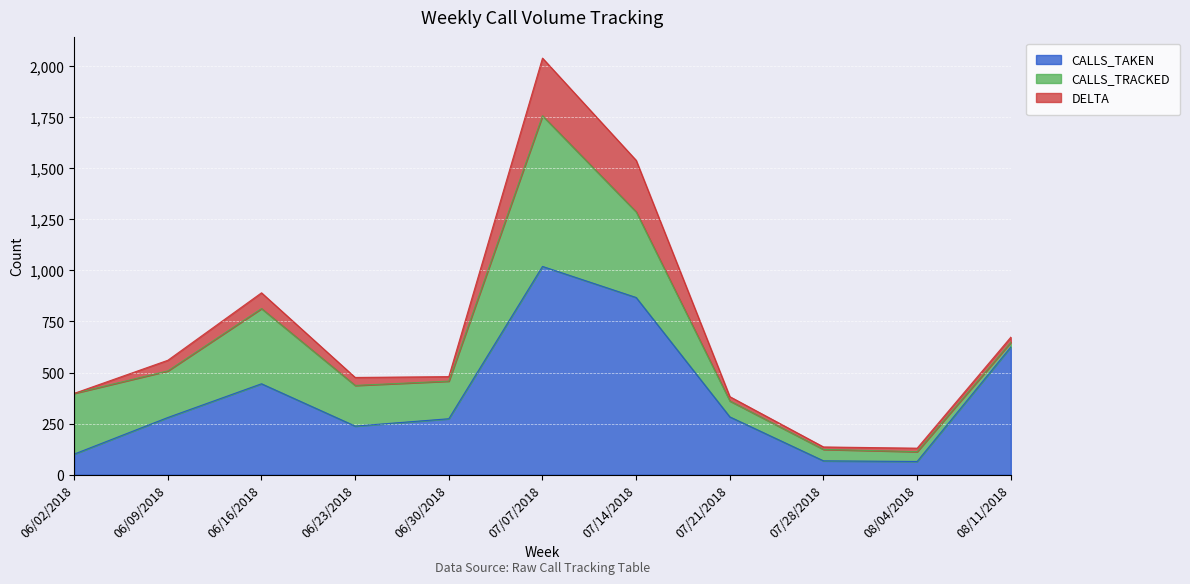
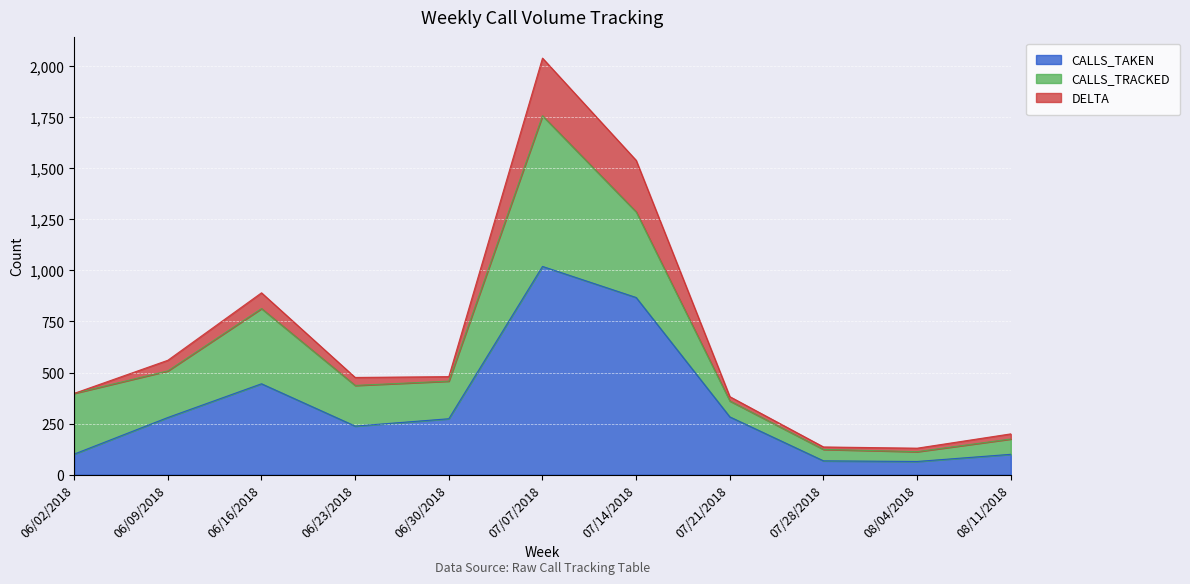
CALLS_TAKEN, 08/11/2018: 630 -> 100
CALLS_TRACKED, 08/11/2018: 20 -> 80
